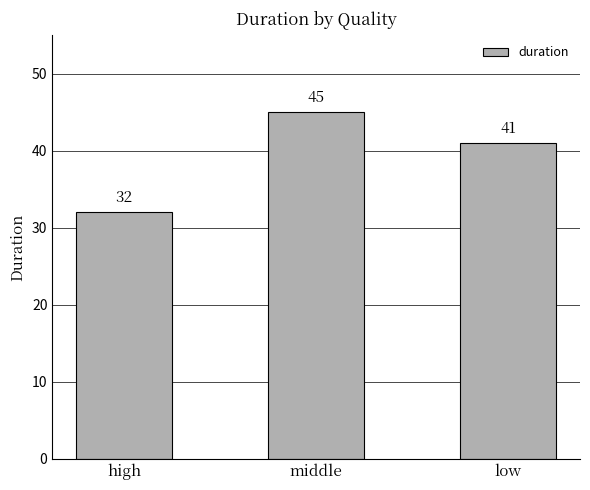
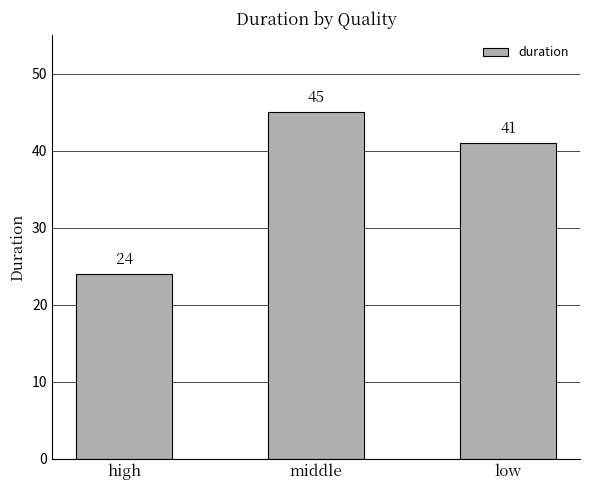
high: 32 -> 24
